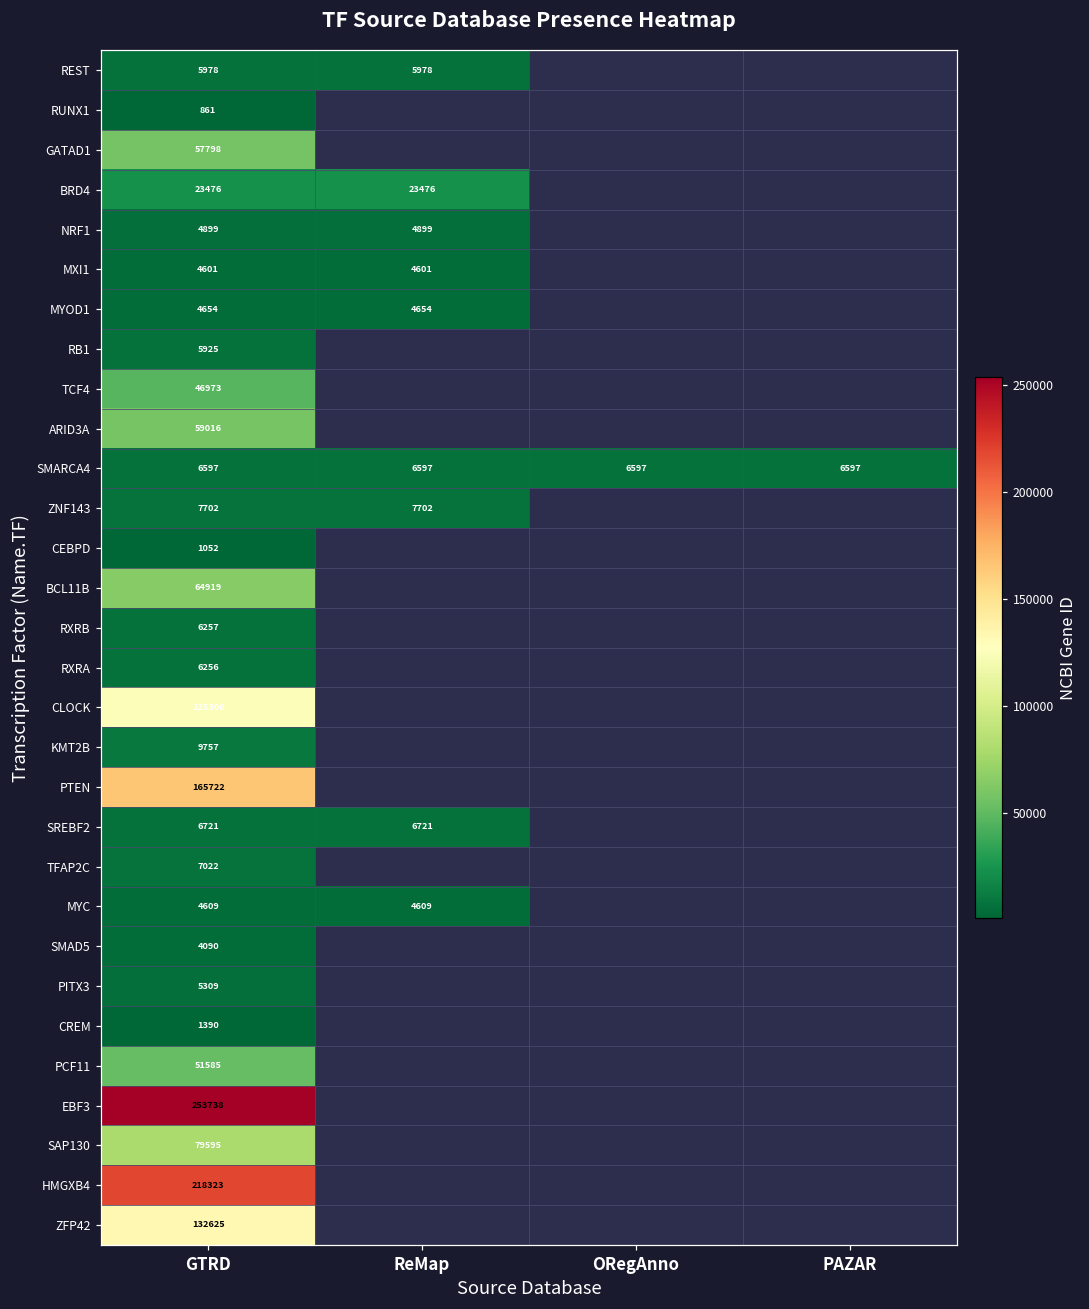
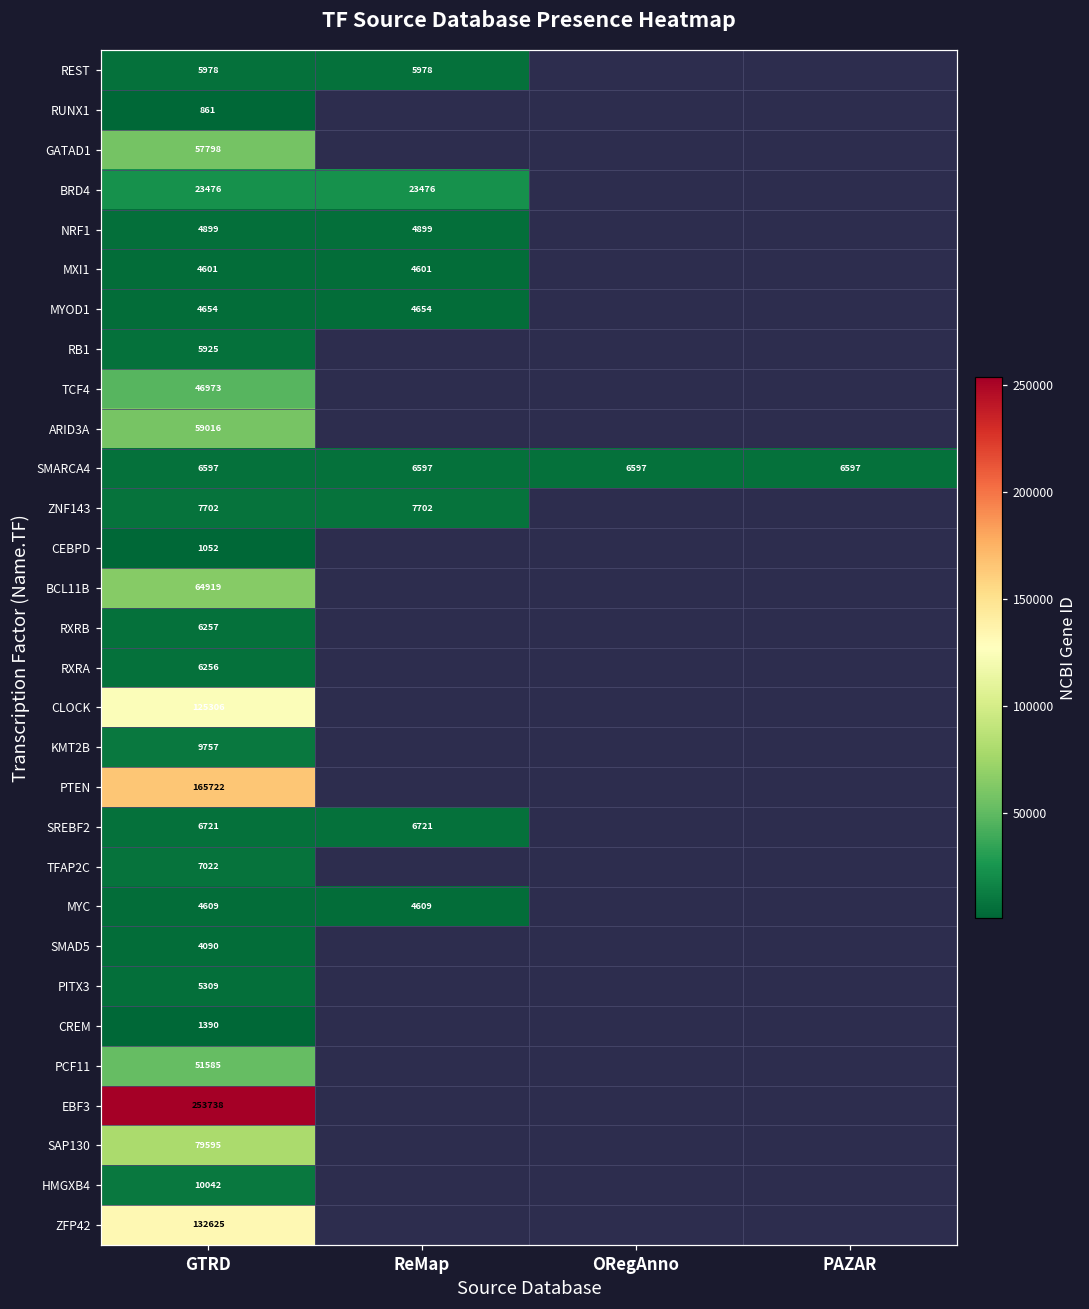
HMGXB4, GTRD: 218323 -> 10042
